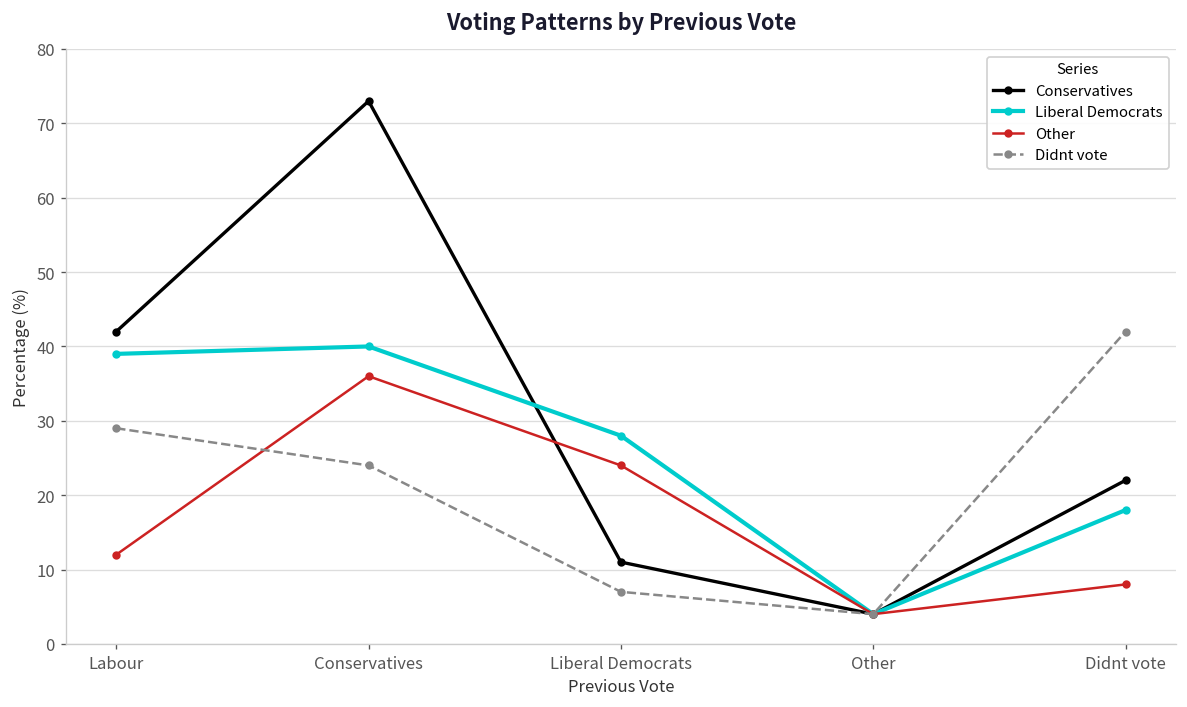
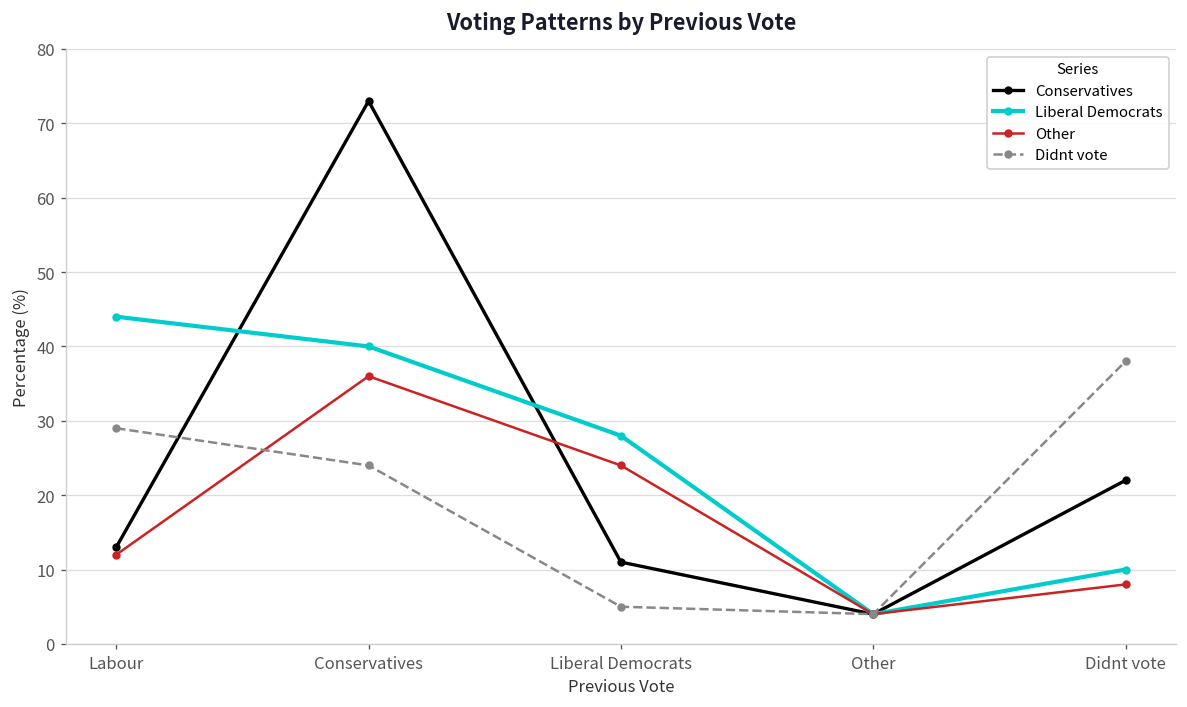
Conservatives, Labour: 42 -> 13
Liberal Democrats, Labour: 39 -> 44
Didnt vote, Liberal Democrats: 7 -> 5
Liberal Democrats, Didnt vote: 18 -> 10
Didnt vote, Didnt vote: 42 -> 38
